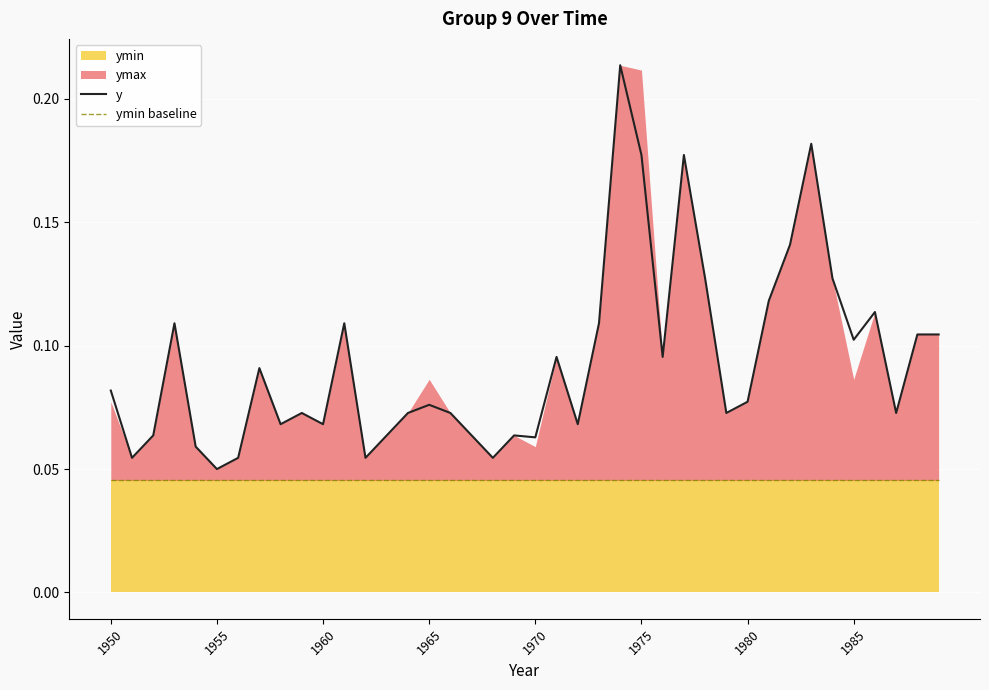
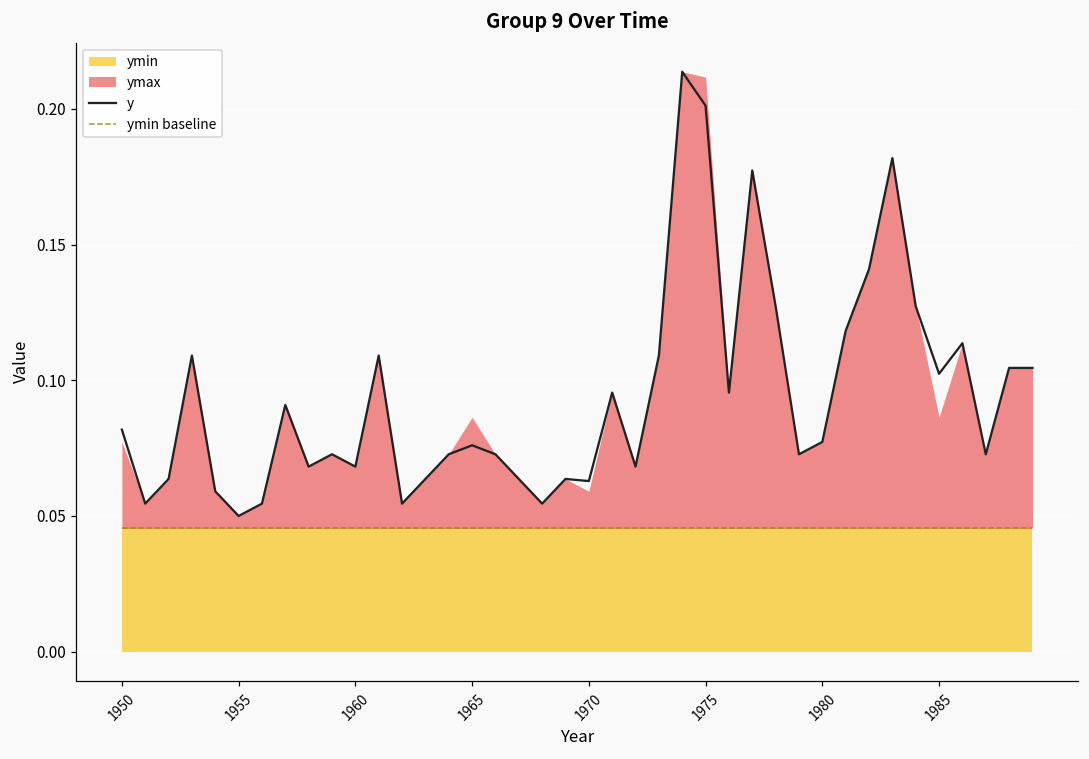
y, 1975: 0.177 -> 0.201
